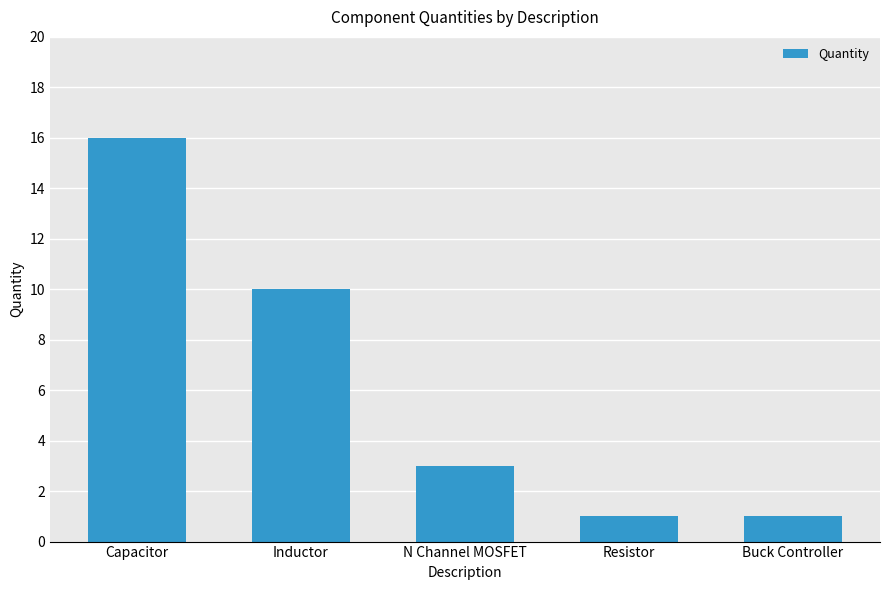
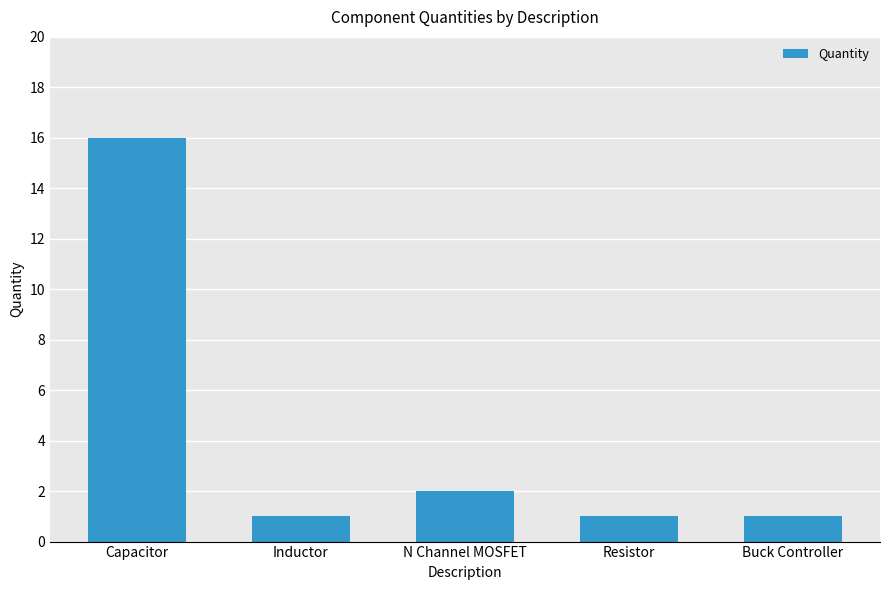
Inductor: 10 -> 1
N Channel MOSFET: 3 -> 2
